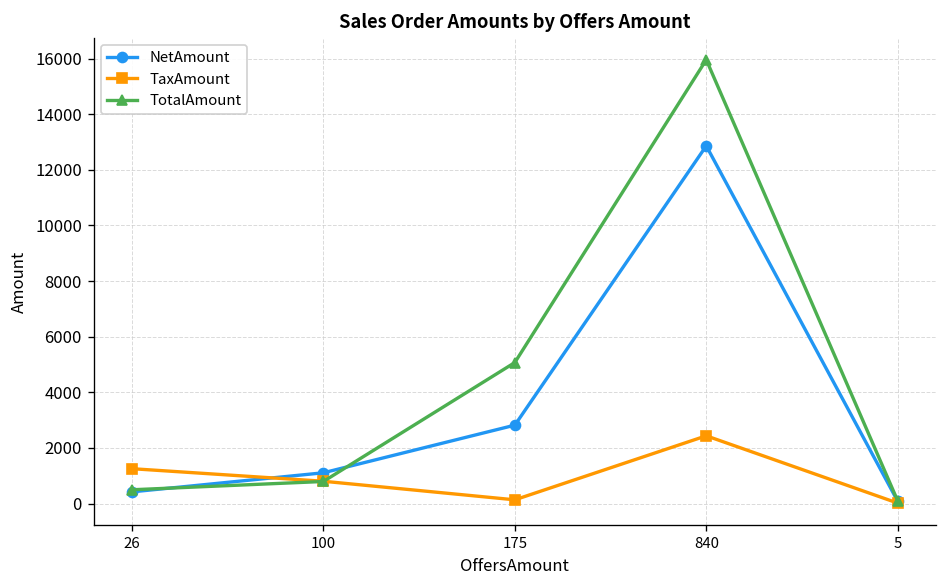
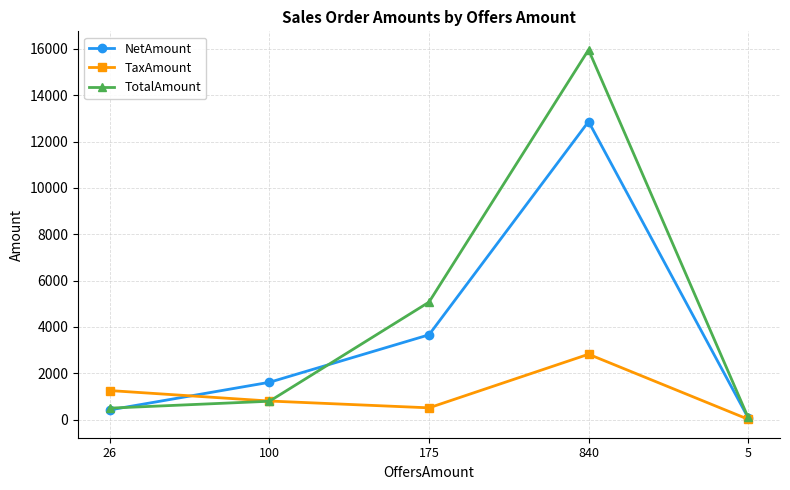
NetAmount, 100: 1100 -> 1600
NetAmount, 175: 2800 -> 3700
TaxAmount, 175: 100 -> 500
TaxAmount, 840: 2400 -> 2800
